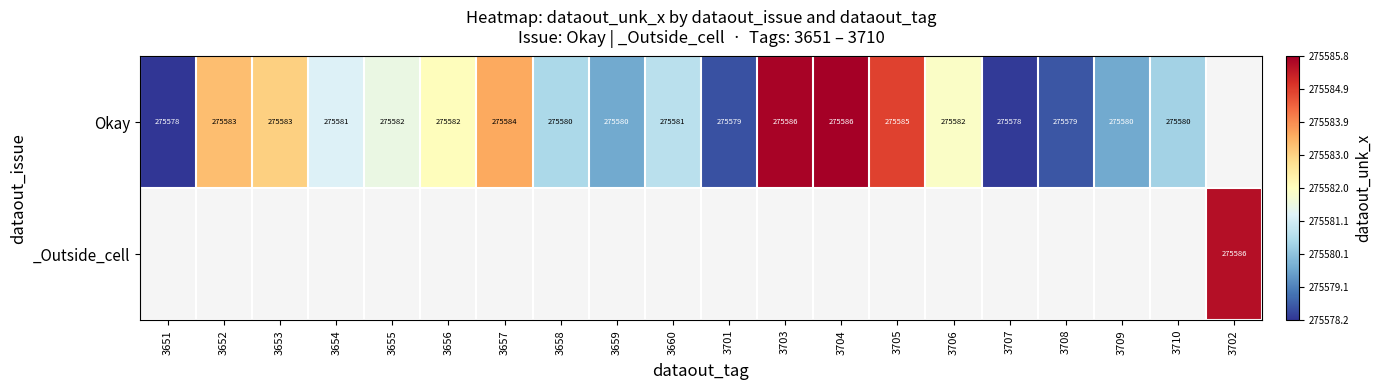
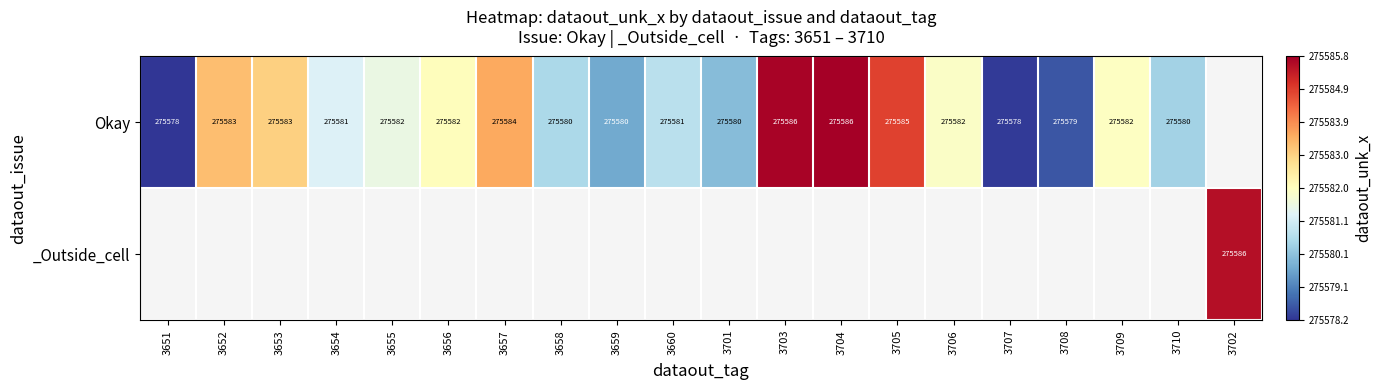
Okay, 3701: 275579 -> 275580
Okay, 3709: 275580 -> 275582
